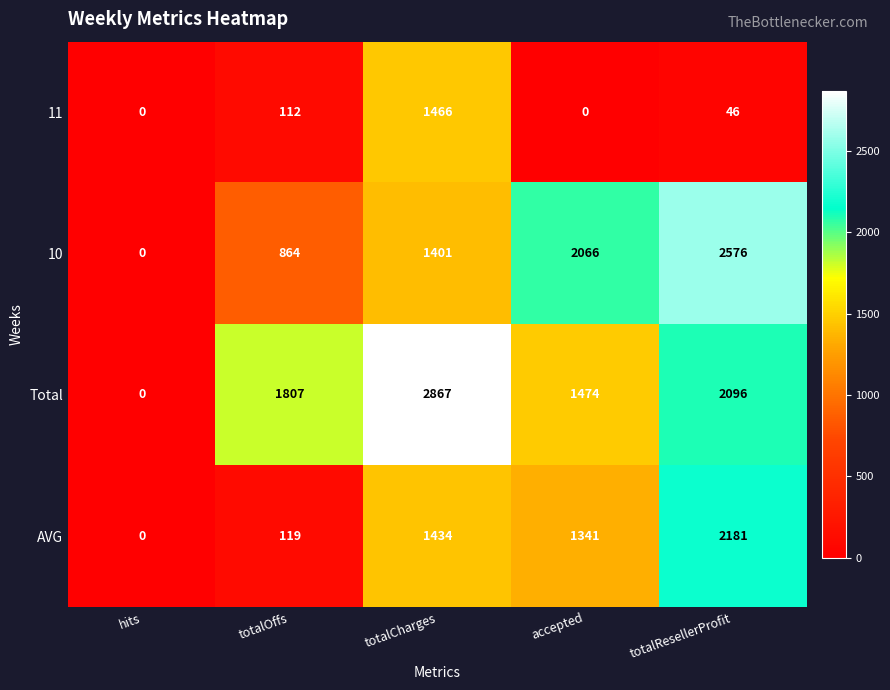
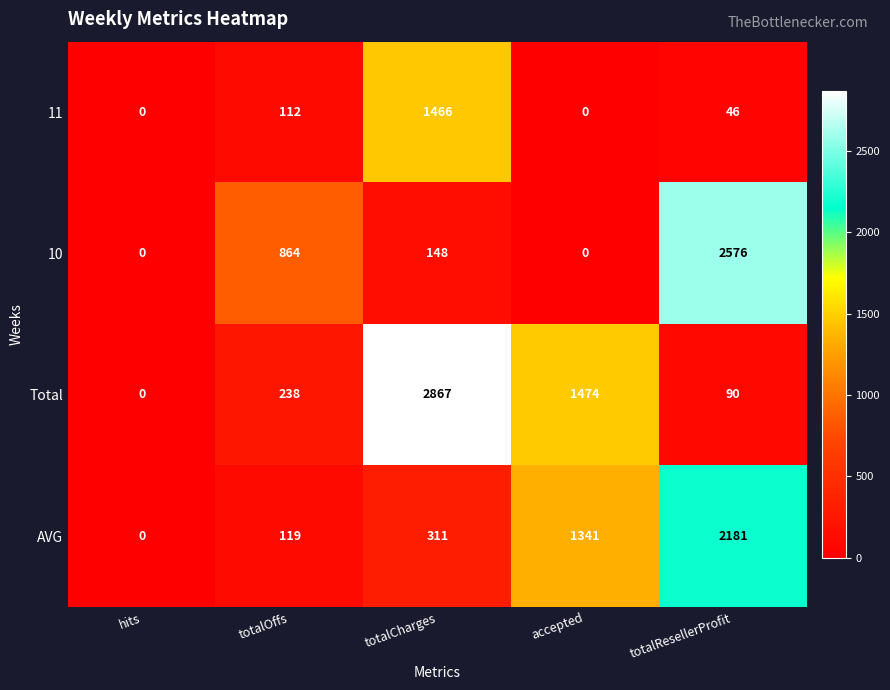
10, totalCharges: 1401 -> 148
10, accepted: 2066 -> 0
Total, totalOffs: 1807 -> 238
Total, totalResellerProfit: 2096 -> 90
AVG, totalCharges: 1434 -> 311
